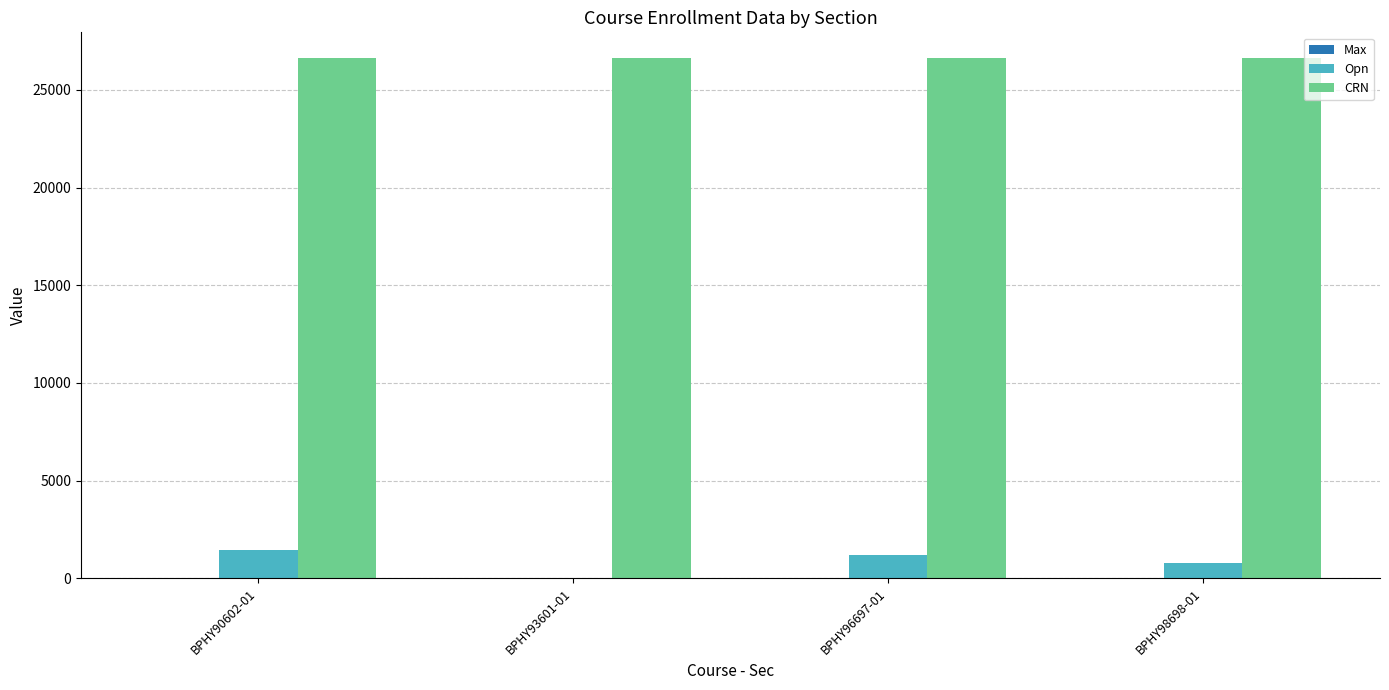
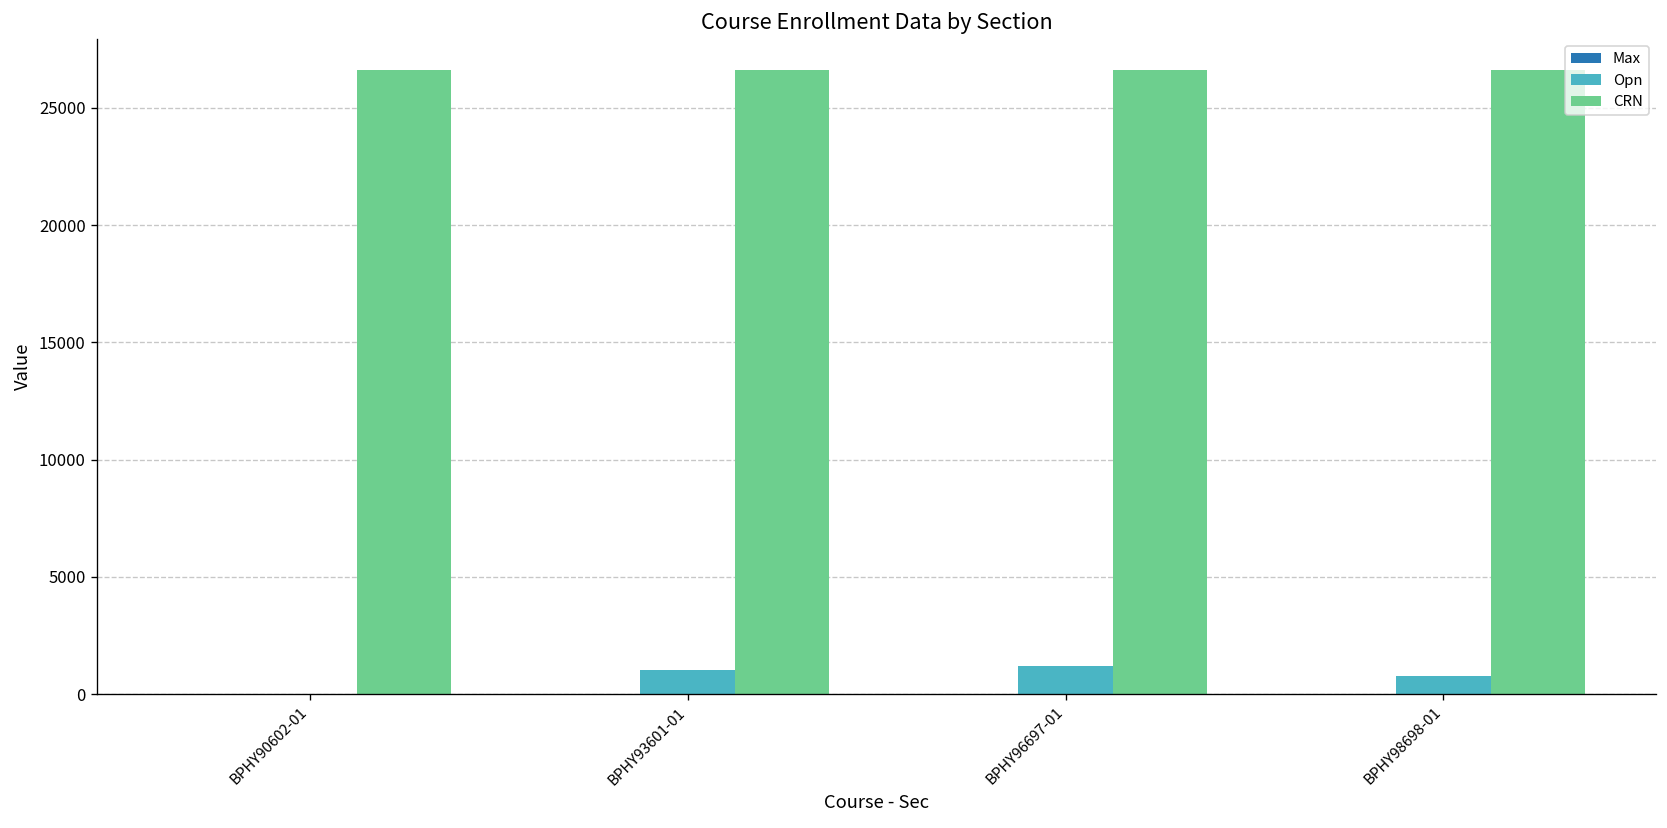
Opn, BPHY90602-01: 1500 -> 0
Opn, BPHY93601-01: 0 -> 1000
